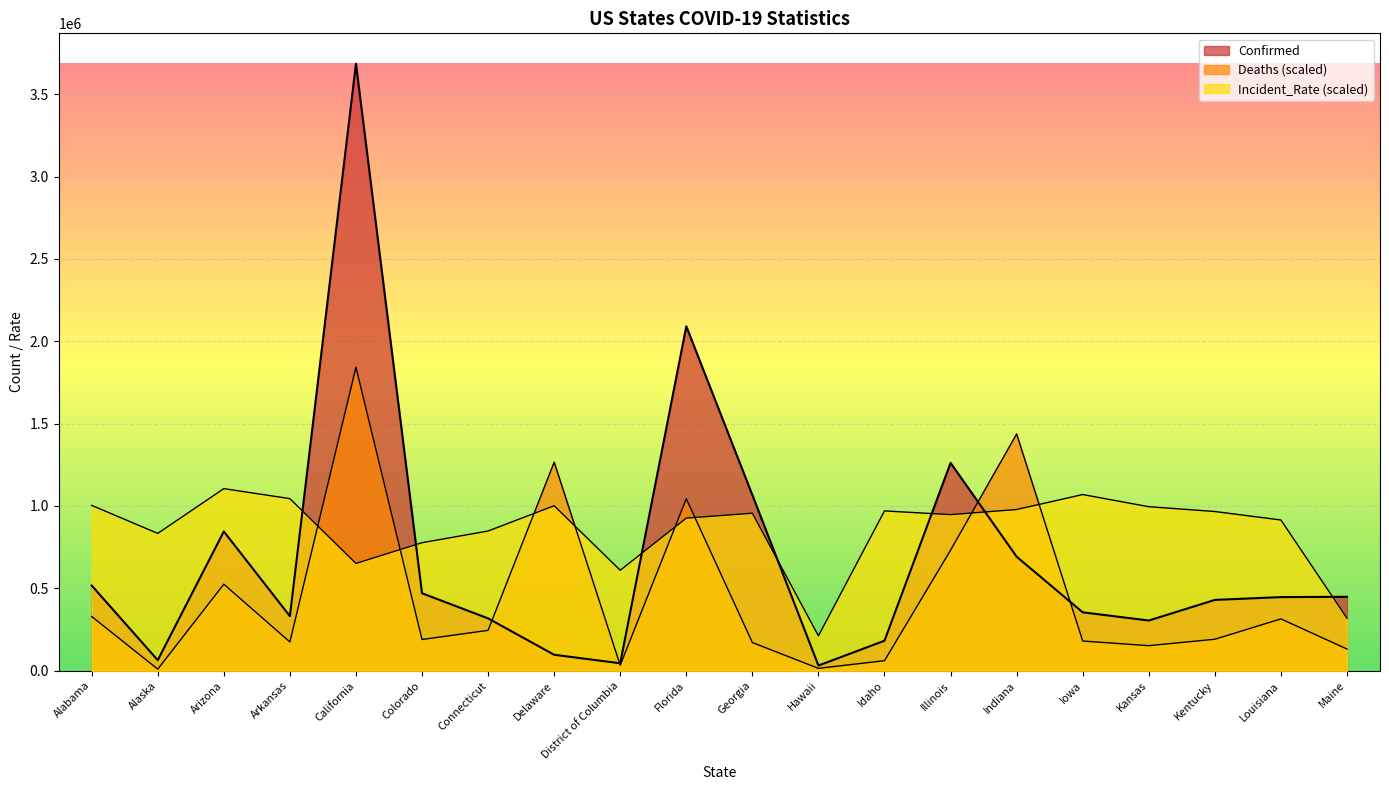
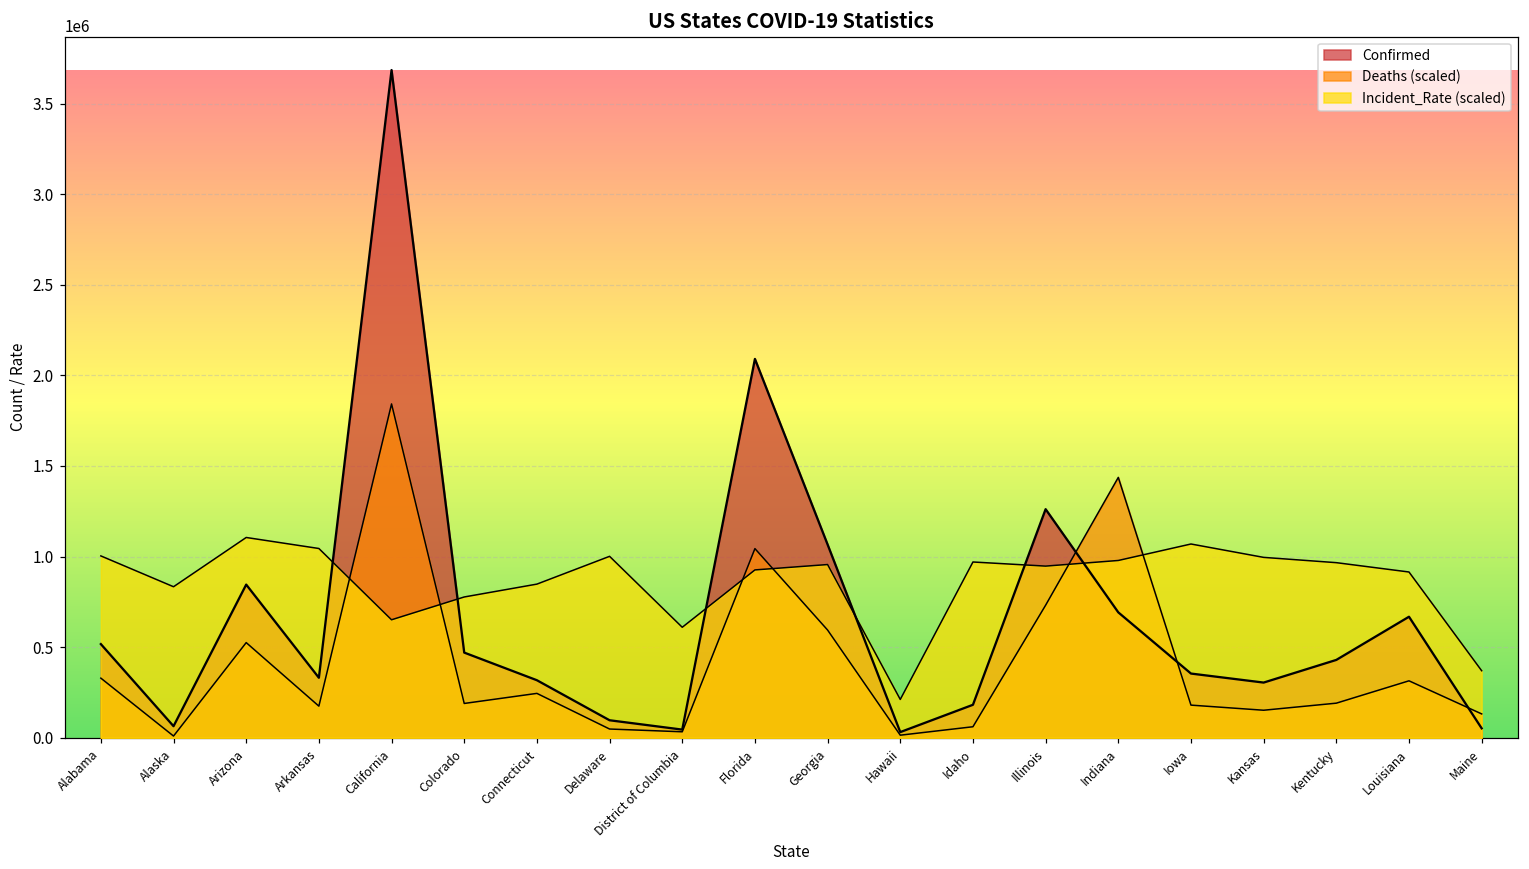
Deaths (scaled), Delaware: 1270000 -> 50000
Deaths (scaled), Georgia: 170000 -> 590000
Confirmed, Louisiana: 450000 -> 670000
Confirmed, Maine: 450000 -> 50000
Incident_Rate (scaled), Maine: 320000 -> 370000
